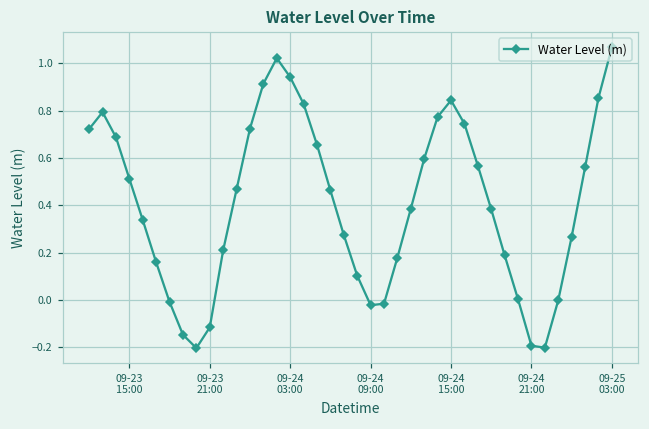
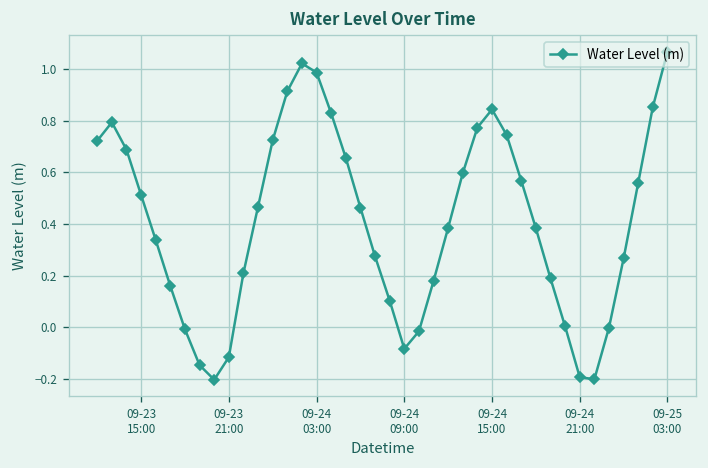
09-24 03:00: 0.94 -> 0.99
09-24 09:00: -0.02 -> -0.08
